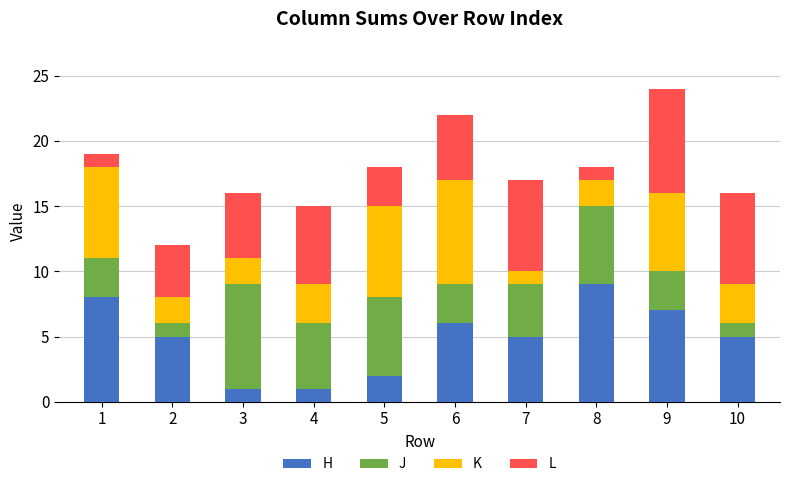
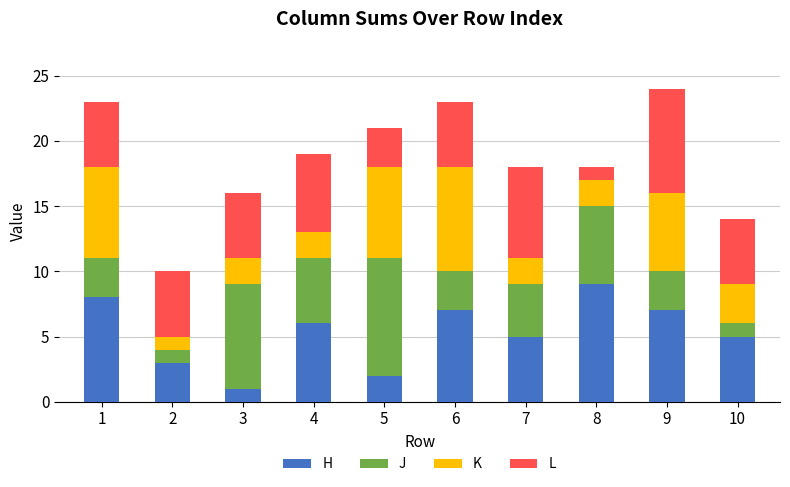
L, 1: 1 -> 5
H, 2: 5 -> 3
K, 2: 2 -> 1
L, 2: 4 -> 5
H, 4: 1 -> 6
K, 4: 3 -> 2
J, 5: 6 -> 9
H, 6: 6 -> 7
K, 7: 1 -> 2
L, 10: 7 -> 5
